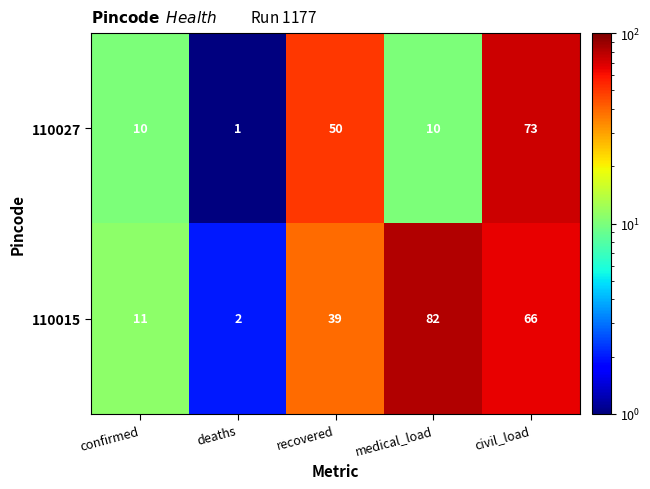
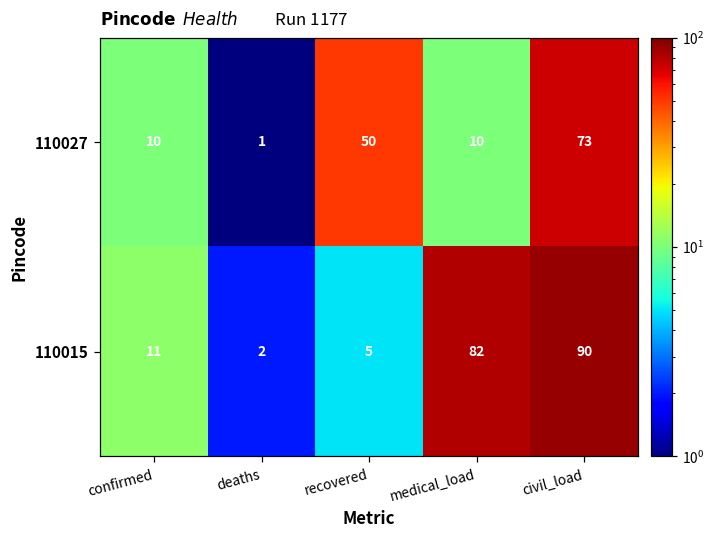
110015, recovered: 39 -> 5
110015, civil_load: 66 -> 90
